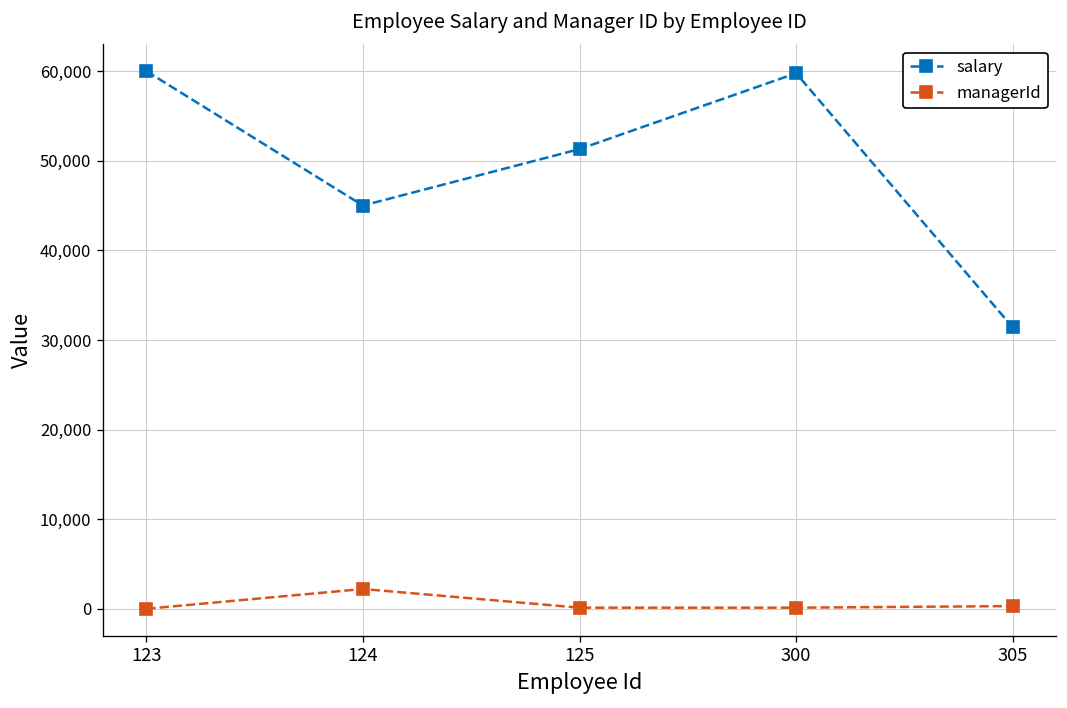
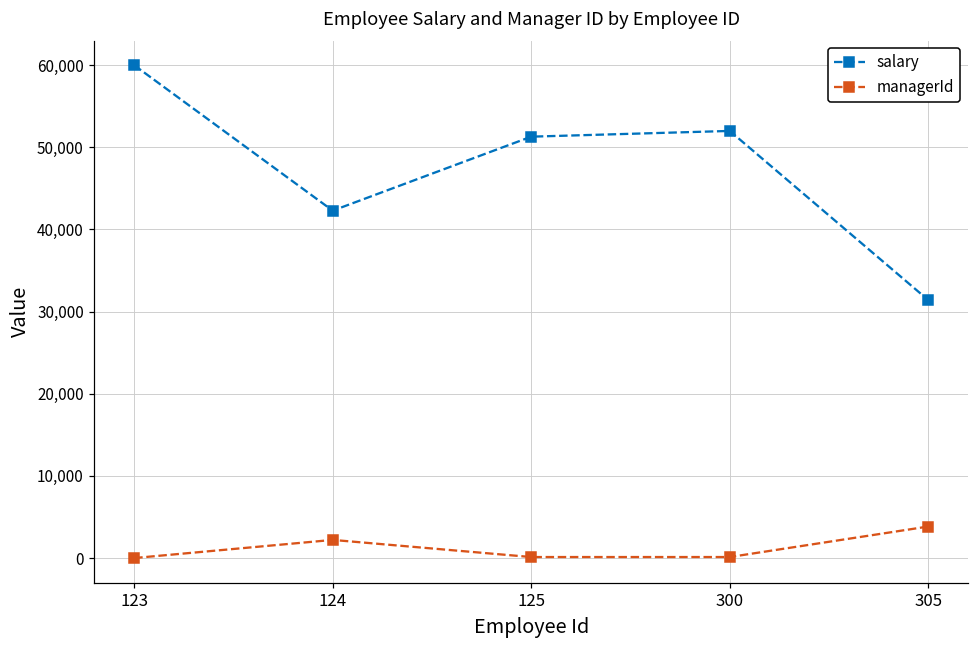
salary, 124: 45,000 -> 42,000
salary, 300: 60,000 -> 52,000
managerId, 305: 0 -> 4,000
